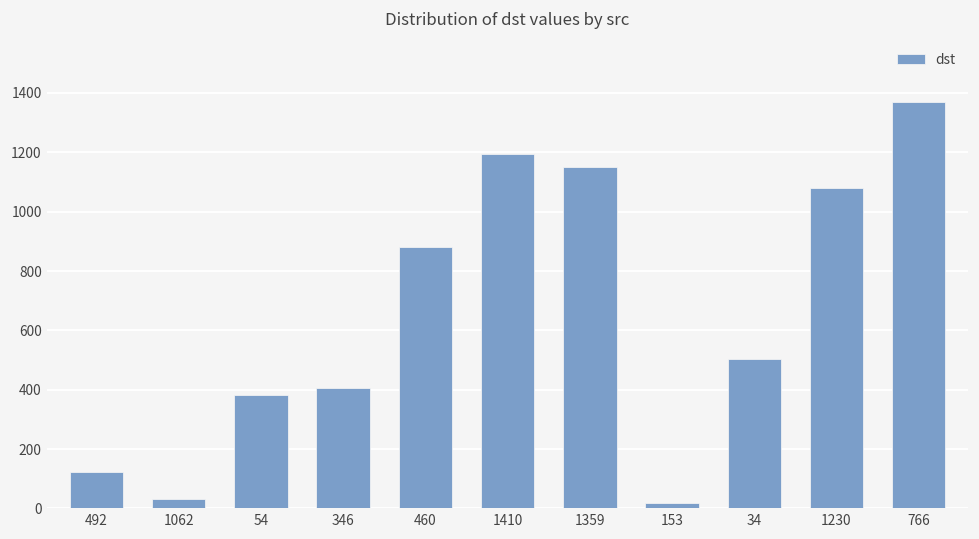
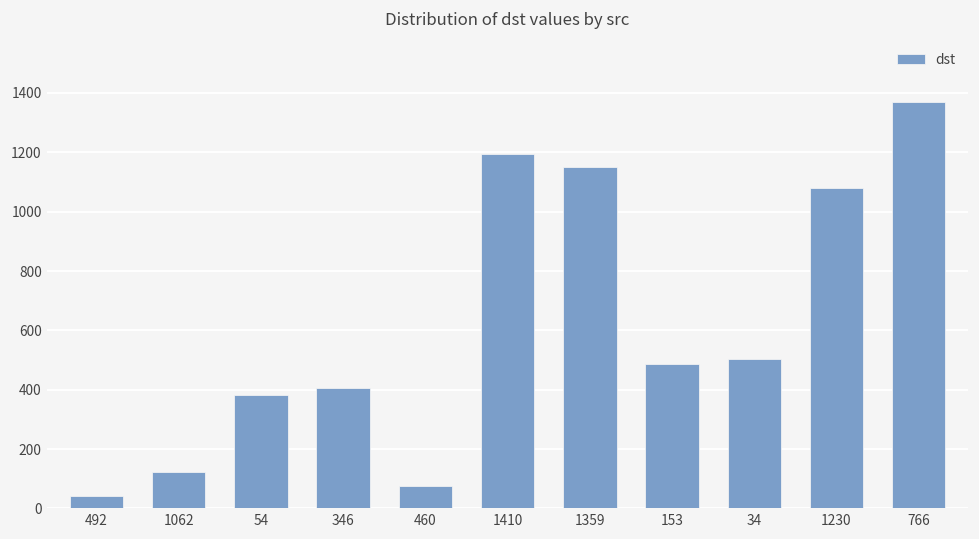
492: 120 -> 40
1062: 30 -> 120
460: 880 -> 70
153: 20 -> 490
